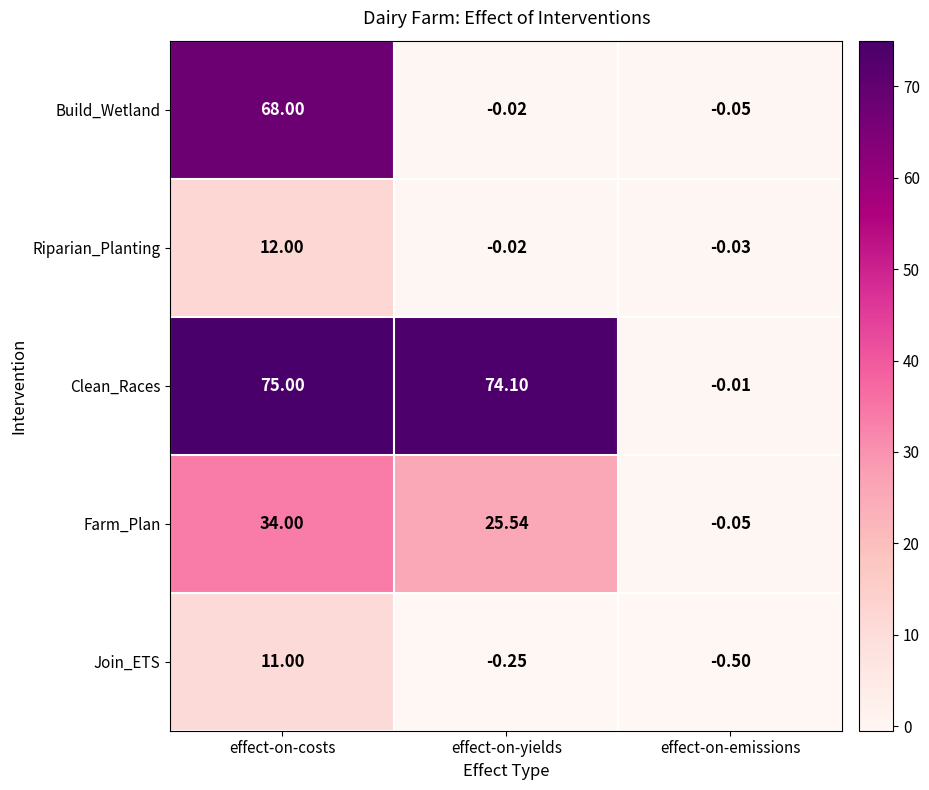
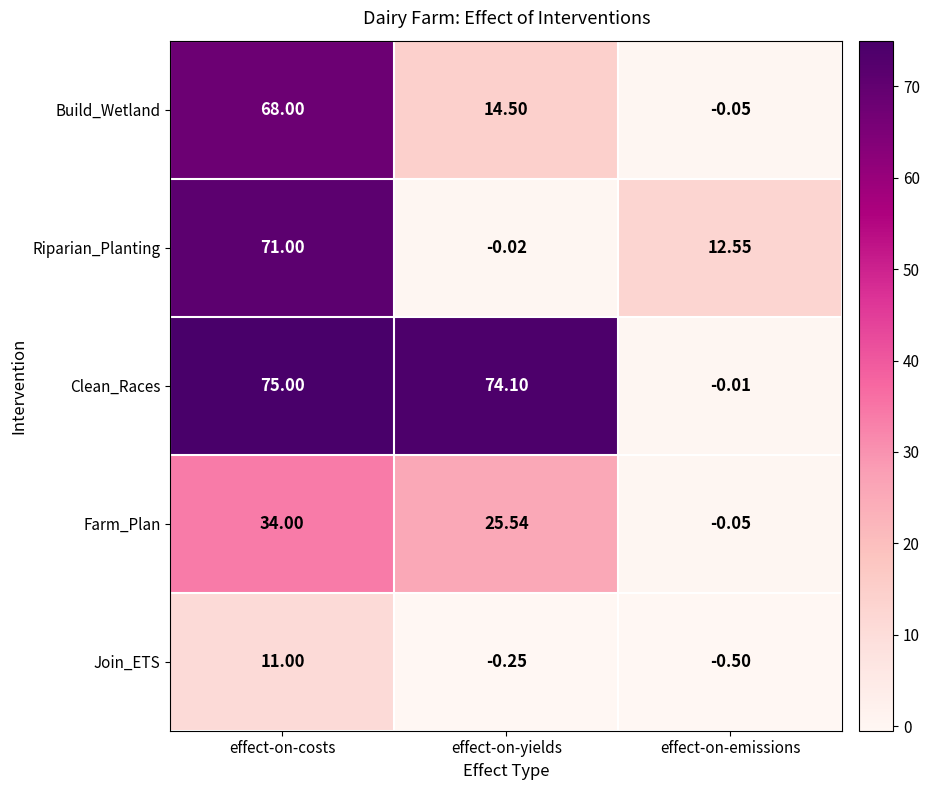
Build_Wetland, effect-on-yields: -0.02 -> 14.50
Riparian_Planting, effect-on-costs: 12.00 -> 71.00
Riparian_Planting, effect-on-emissions: -0.03 -> 12.55
